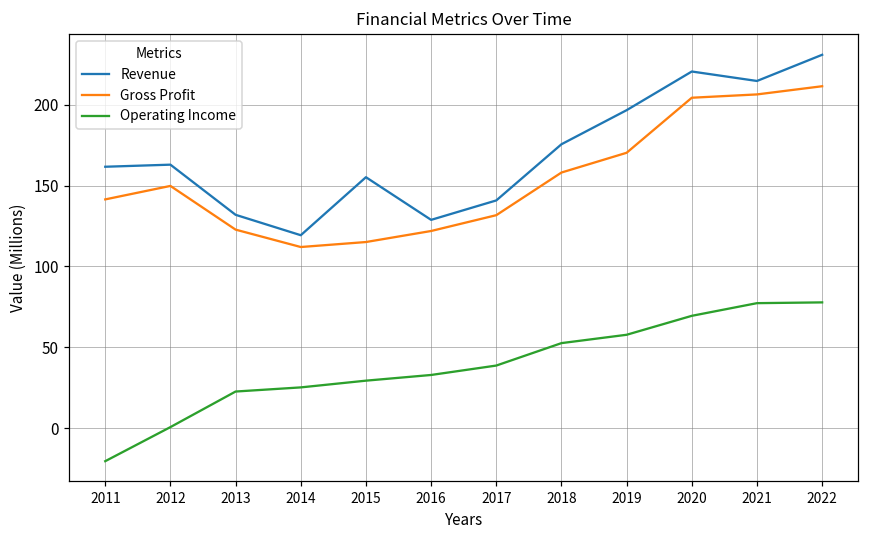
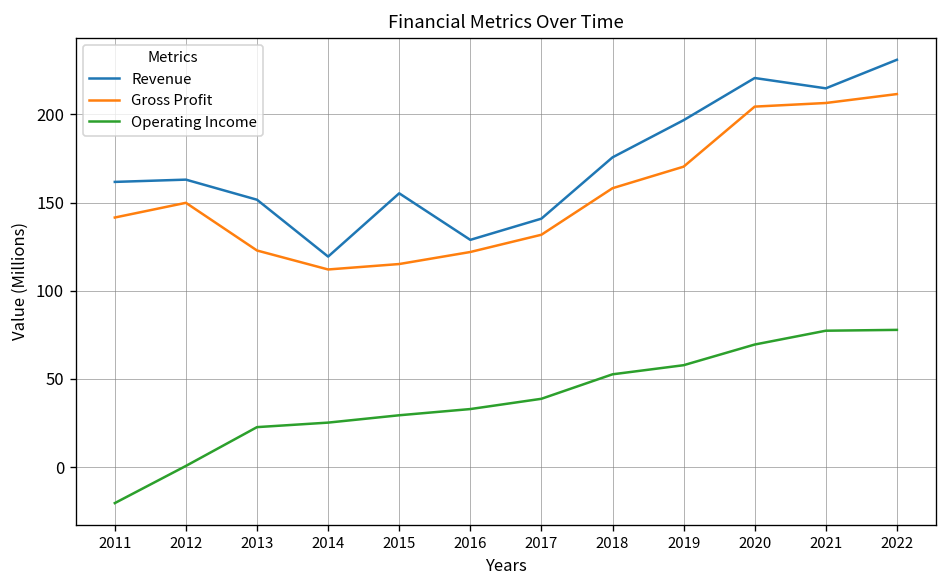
Revenue, 2013: 132 -> 152
